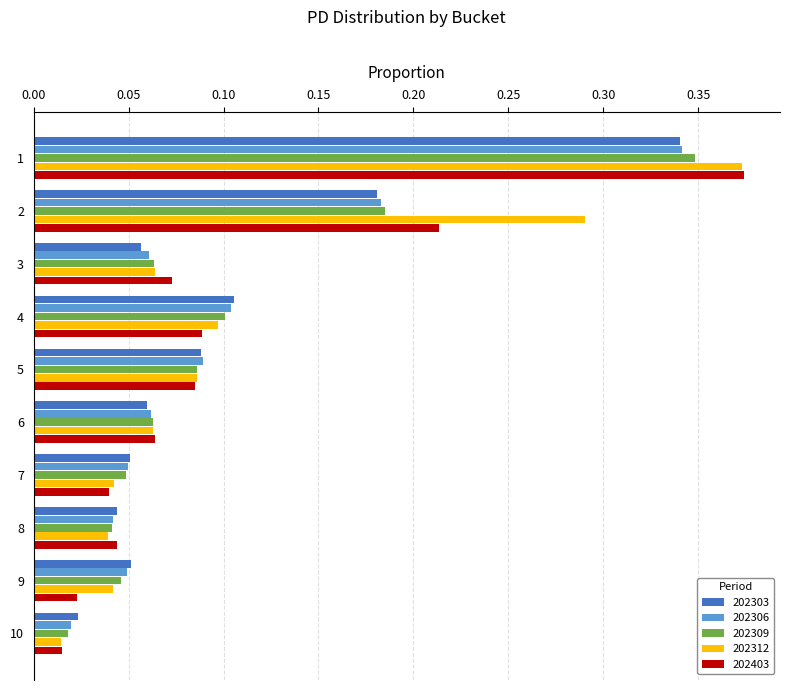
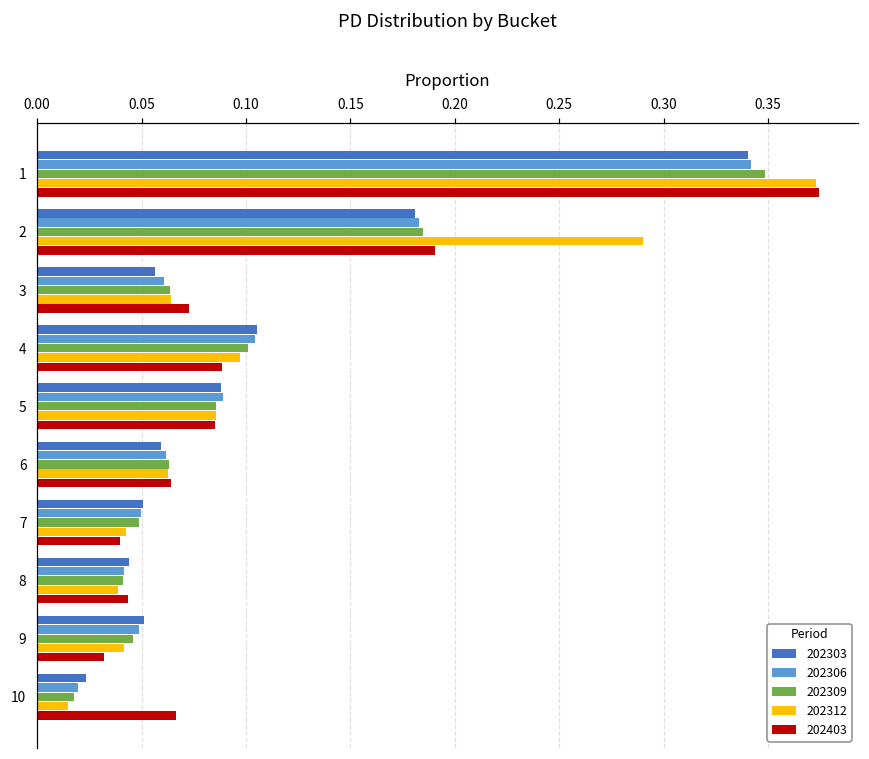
202403, 2: 0.213 -> 0.191
202403, 9: 0.023 -> 0.032
202403, 10: 0.015 -> 0.066
